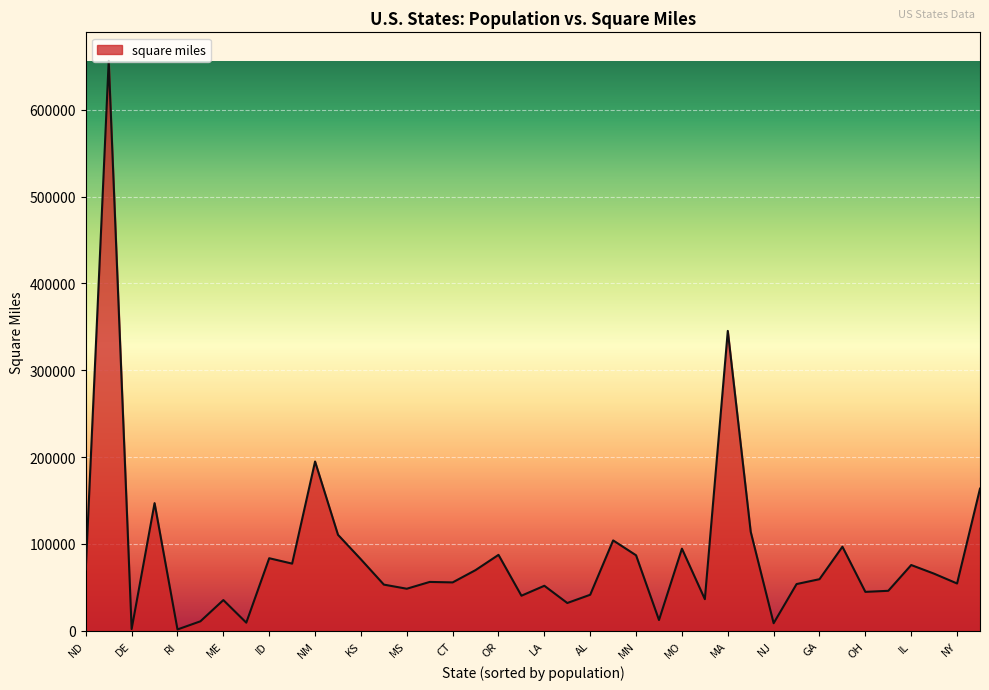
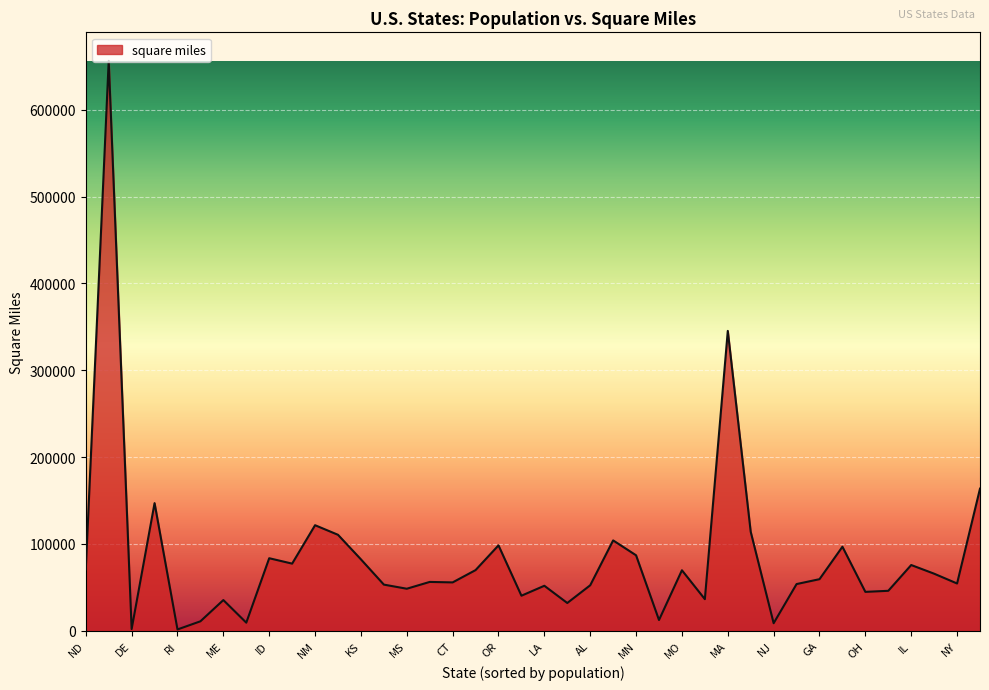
NM: 190000 -> 120000
OR: 90000 -> 100000
AL: 40000 -> 50000
MO: 90000 -> 70000
